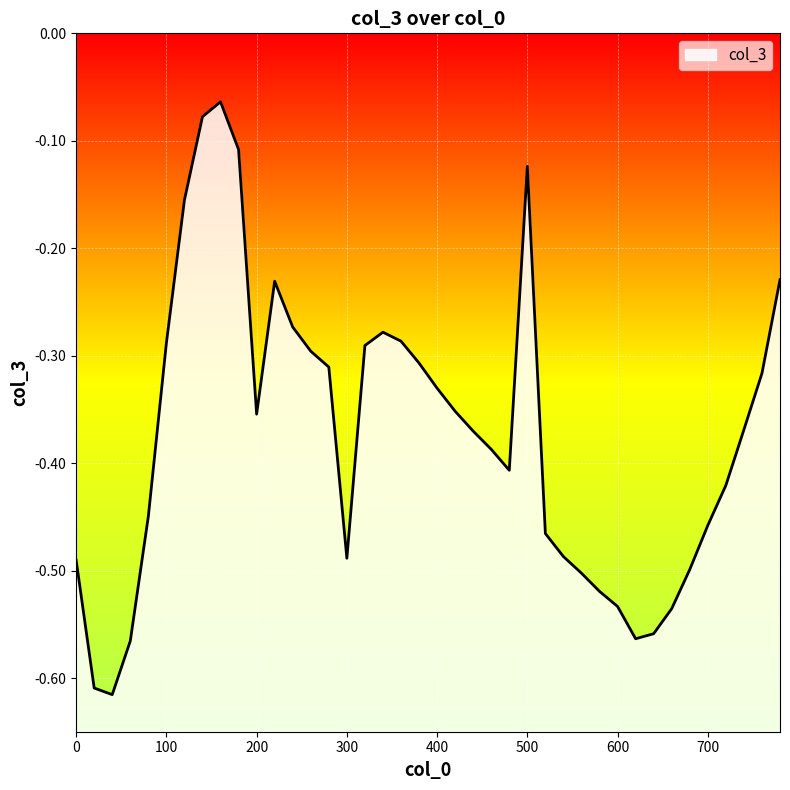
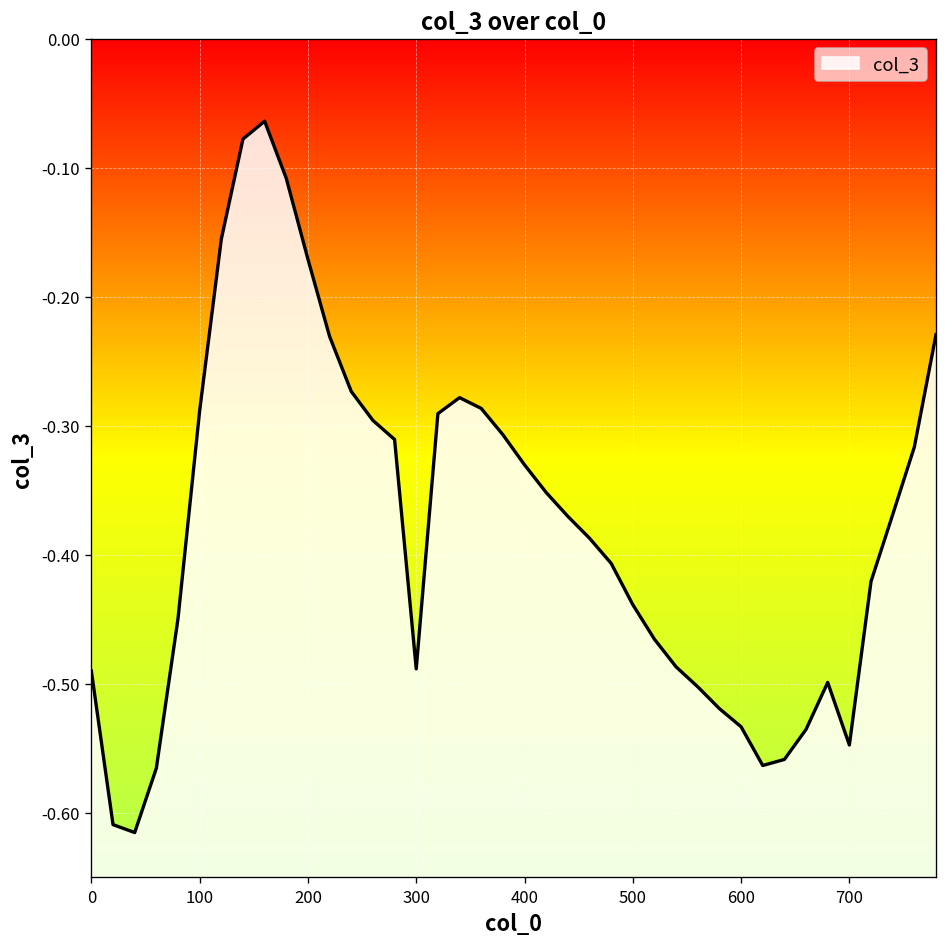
200: -0.354 -> -0.171
500: -0.124 -> -0.439
700: -0.458 -> -0.548
